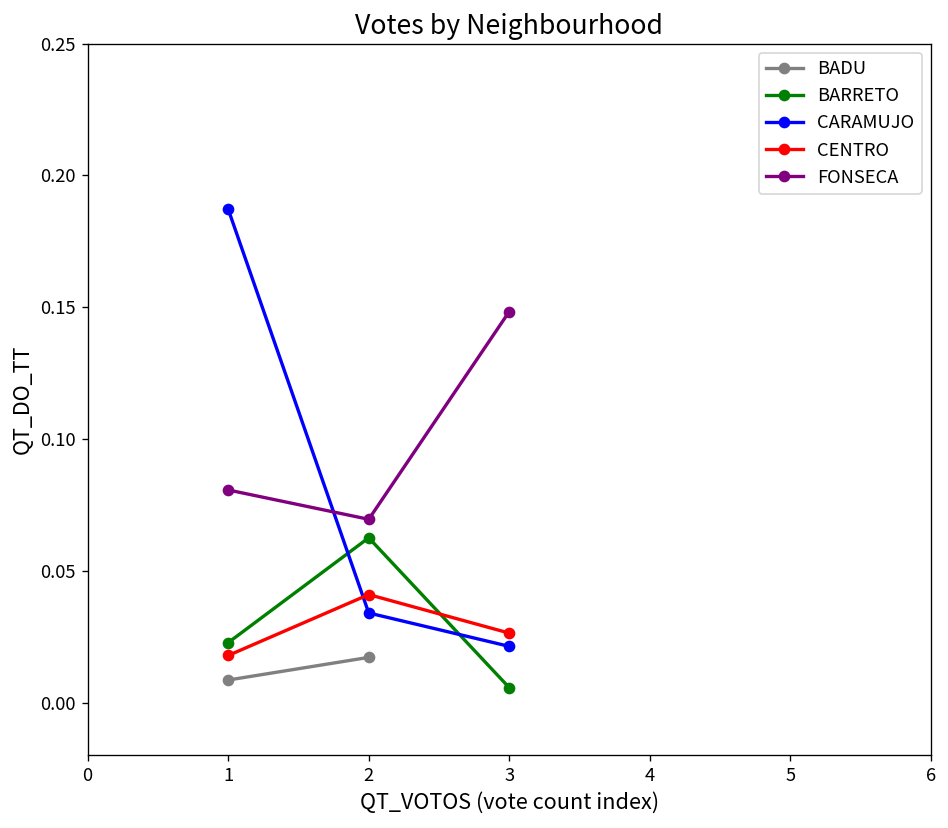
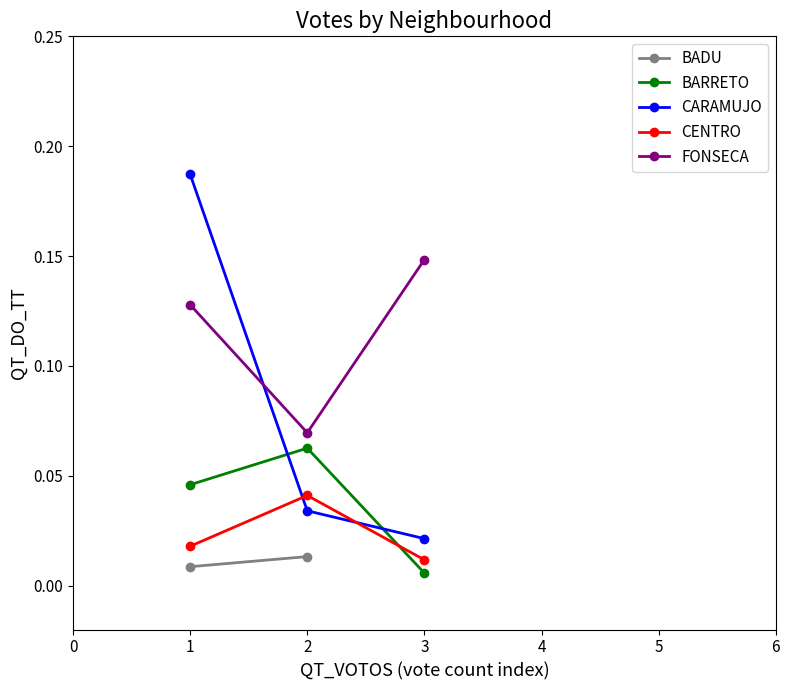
BARRETO, 1: 0.023 -> 0.046
FONSECA, 1: 0.081 -> 0.128
BADU, 2: 0.017 -> 0.013
CENTRO, 3: 0.026 -> 0.012
